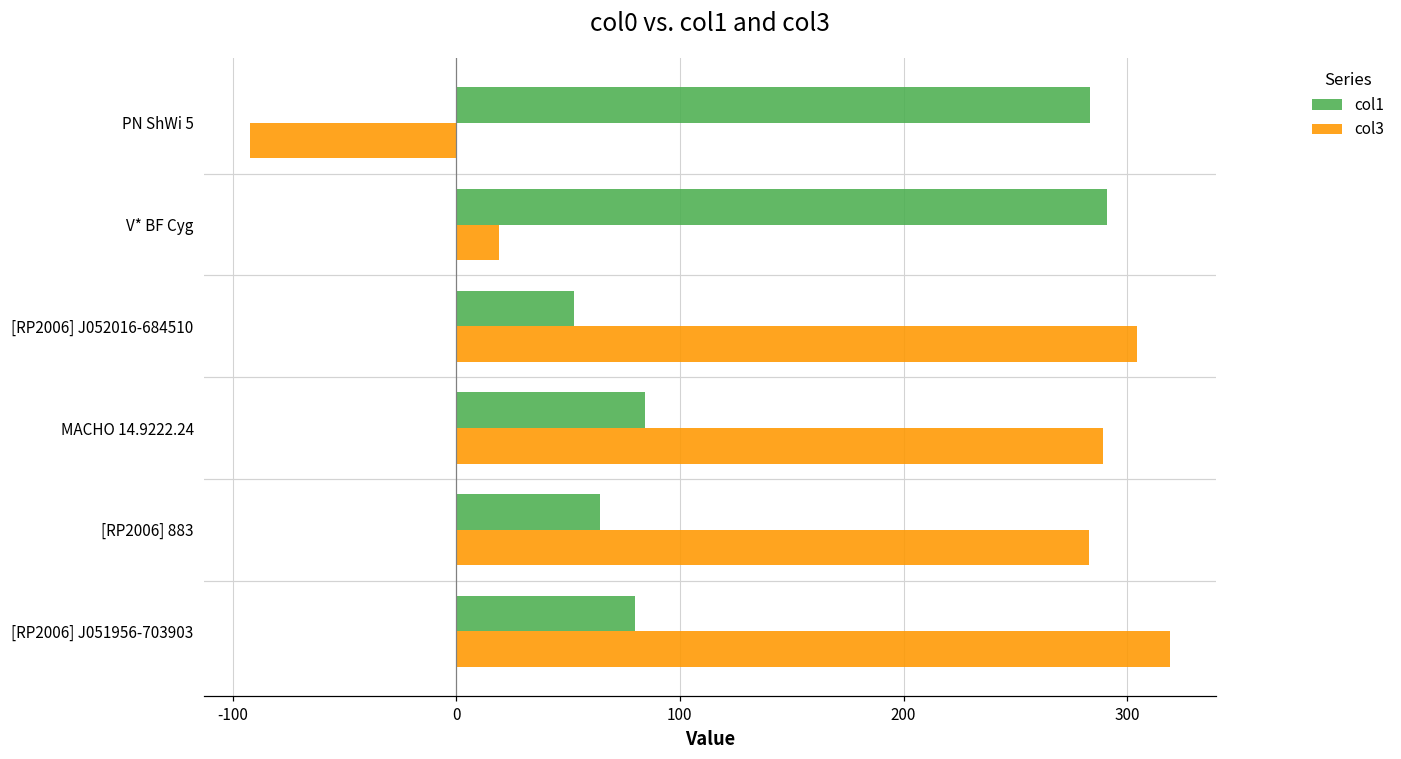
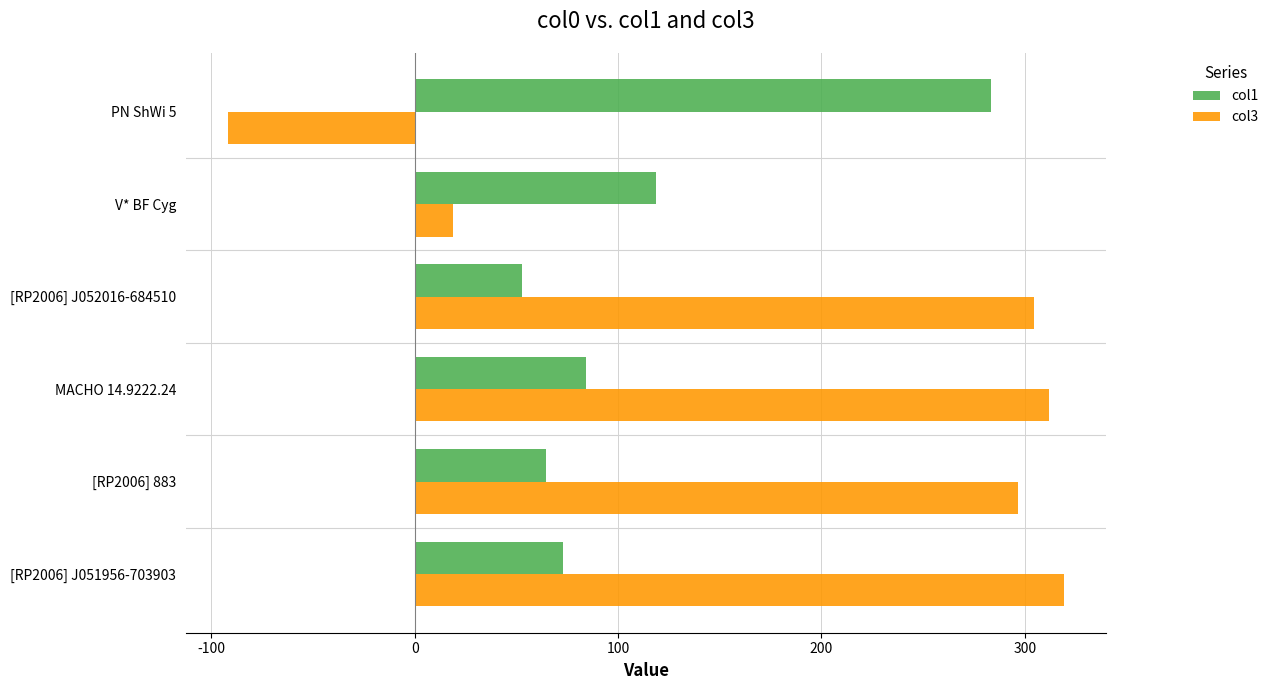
col1, V* BF Cyg: 291 -> 118
col3, MACHO 14.9222.24: 289 -> 312
col3, [RP2006] 883: 283 -> 297
col1, [RP2006] J051956-703903: 80 -> 73
